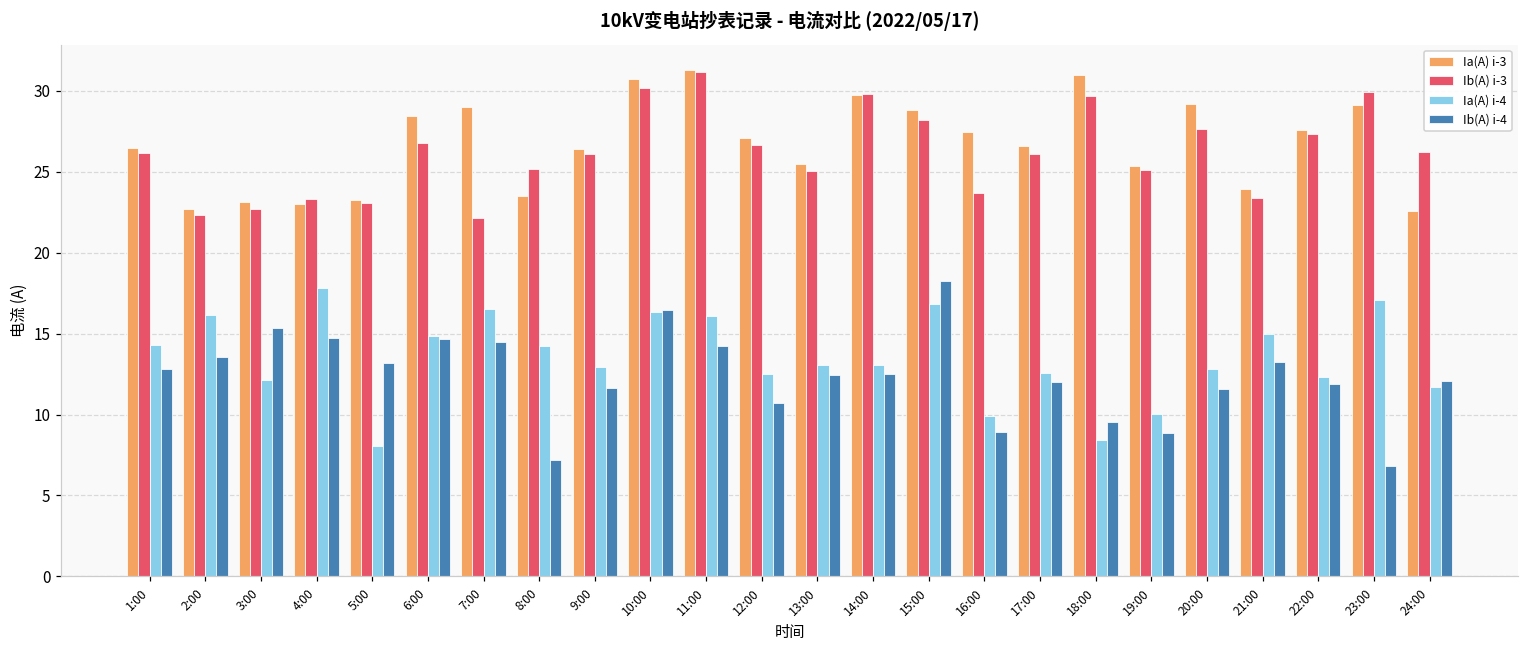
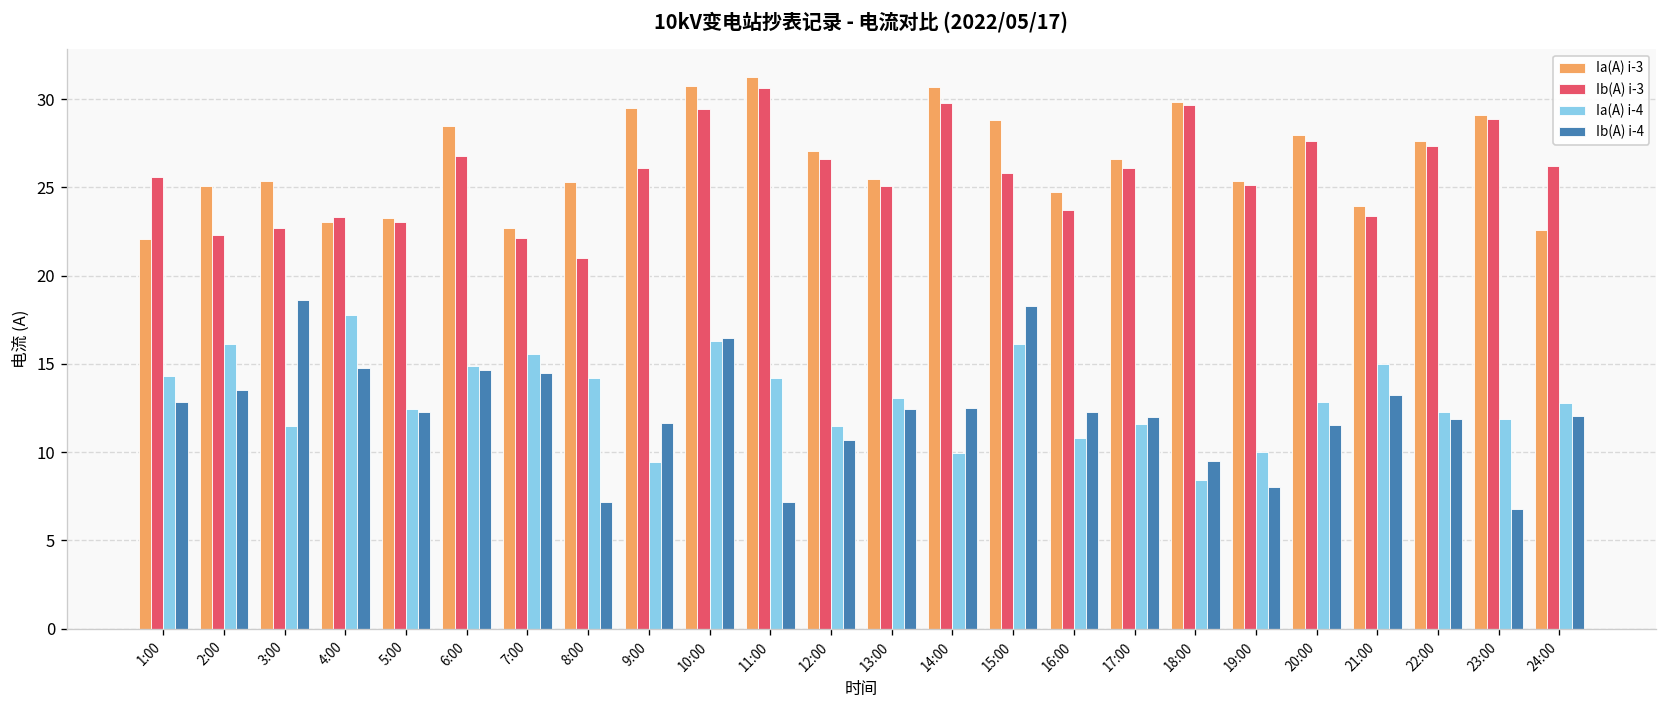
Ia(A) i-3, 1:00: 26.5 -> 22.1
Ib(A) i-3, 1:00: 26.2 -> 25.6
Ia(A) i-3, 2:00: 22.7 -> 25.1
Ia(A) i-3, 3:00: 23.1 -> 25.4
Ia(A) i-4, 3:00: 12.1 -> 11.5
Ib(A) i-4, 3:00: 15.3 -> 18.6
Ia(A) i-4, 5:00: 8.1 -> 12.5
Ib(A) i-4, 5:00: 13.2 -> 12.3
Ia(A) i-3, 7:00: 29.0 -> 22.7
Ia(A) i-4, 7:00: 16.6 -> 15.6
Ia(A) i-3, 8:00: 23.5 -> 25.3
Ib(A) i-3, 8:00: 25.2 -> 21.0
Ia(A) i-3, 9:00: 26.4 -> 29.5
Ia(A) i-4, 9:00: 13.0 -> 9.4
Ib(A) i-3, 10:00: 30.2 -> 29.4
Ib(A) i-3, 11:00: 31.2 -> 30.6
Ia(A) i-4, 11:00: 16.1 -> 14.2
Ib(A) i-4, 11:00: 14.3 -> 7.2
Ia(A) i-4, 12:00: 12.5 -> 11.5
Ia(A) i-3, 14:00: 29.8 -> 30.7
Ia(A) i-4, 14:00: 13.0 -> 9.9
Ib(A) i-3, 15:00: 28.2 -> 25.8
Ia(A) i-4, 15:00: 16.9 -> 16.1
Ia(A) i-3, 16:00: 27.5 -> 24.8
Ia(A) i-4, 16:00: 9.9 -> 10.8
Ib(A) i-4, 16:00: 9.0 -> 12.3
Ia(A) i-4, 17:00: 12.6 -> 11.6
Ia(A) i-3, 18:00: 31.0 -> 29.9
Ib(A) i-4, 19:00: 8.8 -> 8.0
Ia(A) i-3, 20:00: 29.2 -> 28.0
Ib(A) i-3, 23:00: 29.9 -> 28.9
Ia(A) i-4, 23:00: 17.1 -> 11.9
Ia(A) i-4, 24:00: 11.7 -> 12.8
